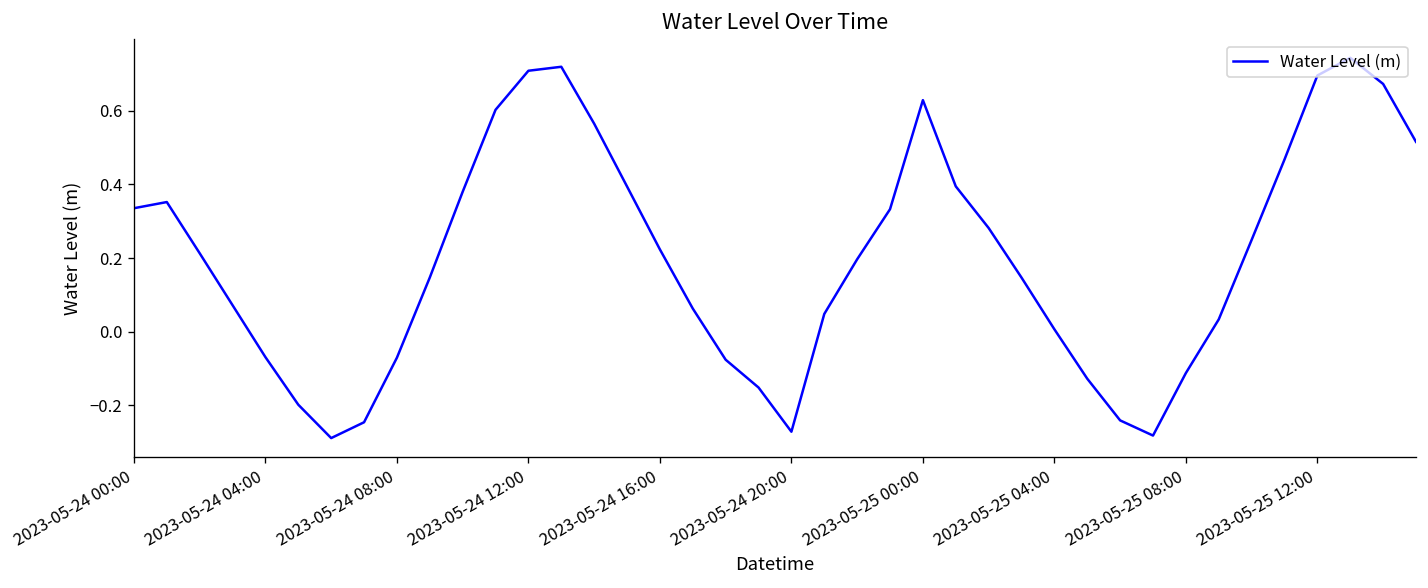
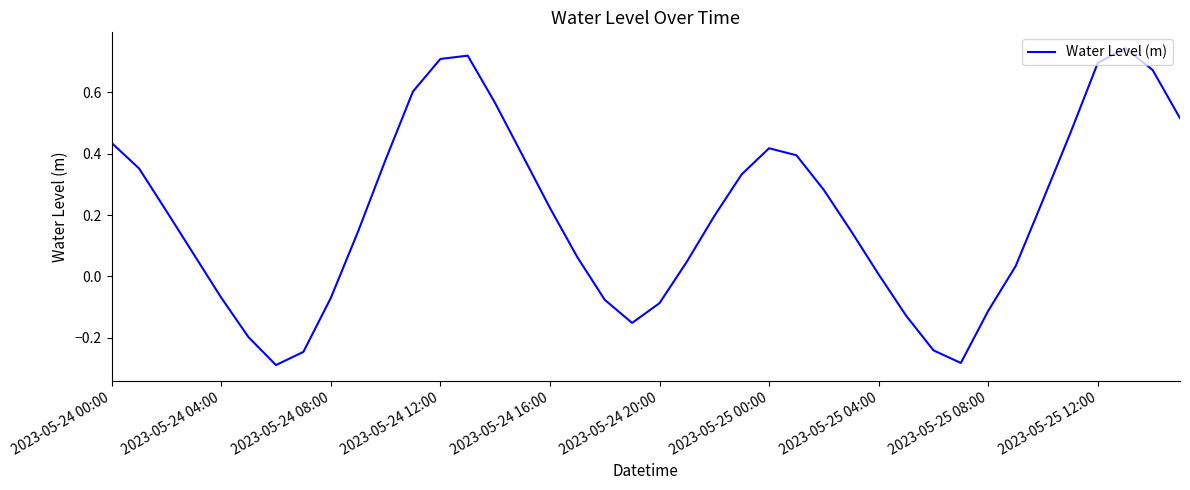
2023-05-24 00:00: 0.34 -> 0.44
2023-05-24 20:00: -0.27 -> -0.09
2023-05-25 00:00: 0.63 -> 0.42
